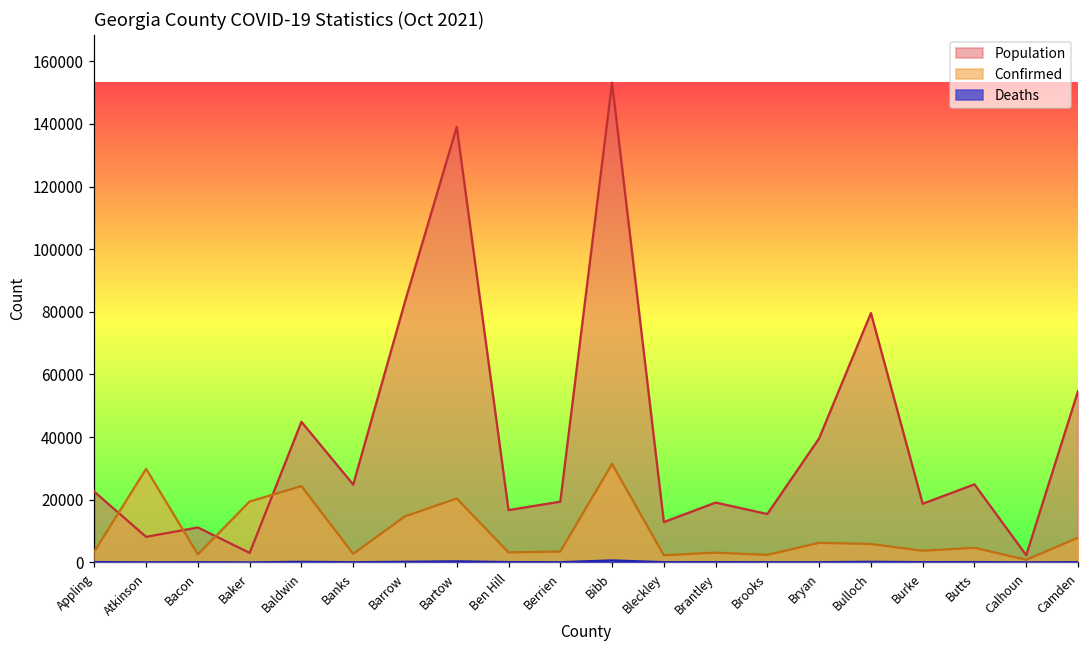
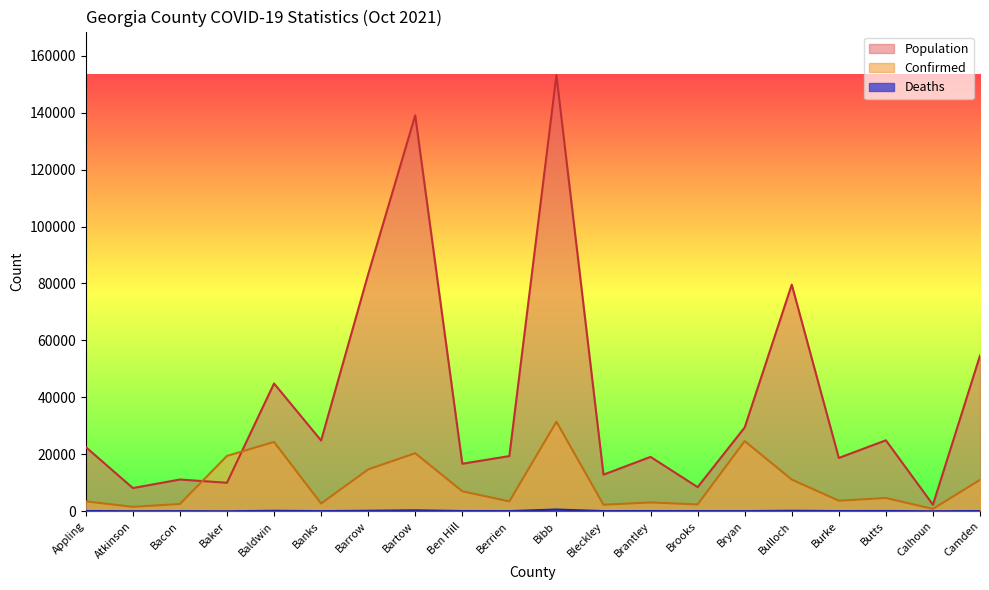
Confirmed, Atkinson: 30000 -> 2000
Population, Baker: 3000 -> 10000
Confirmed, Ben Hill: 3000 -> 7000
Population, Brooks: 15000 -> 8000
Population, Bryan: 40000 -> 29000
Confirmed, Bryan: 6000 -> 25000
Confirmed, Bulloch: 6000 -> 11000
Confirmed, Camden: 8000 -> 11000
